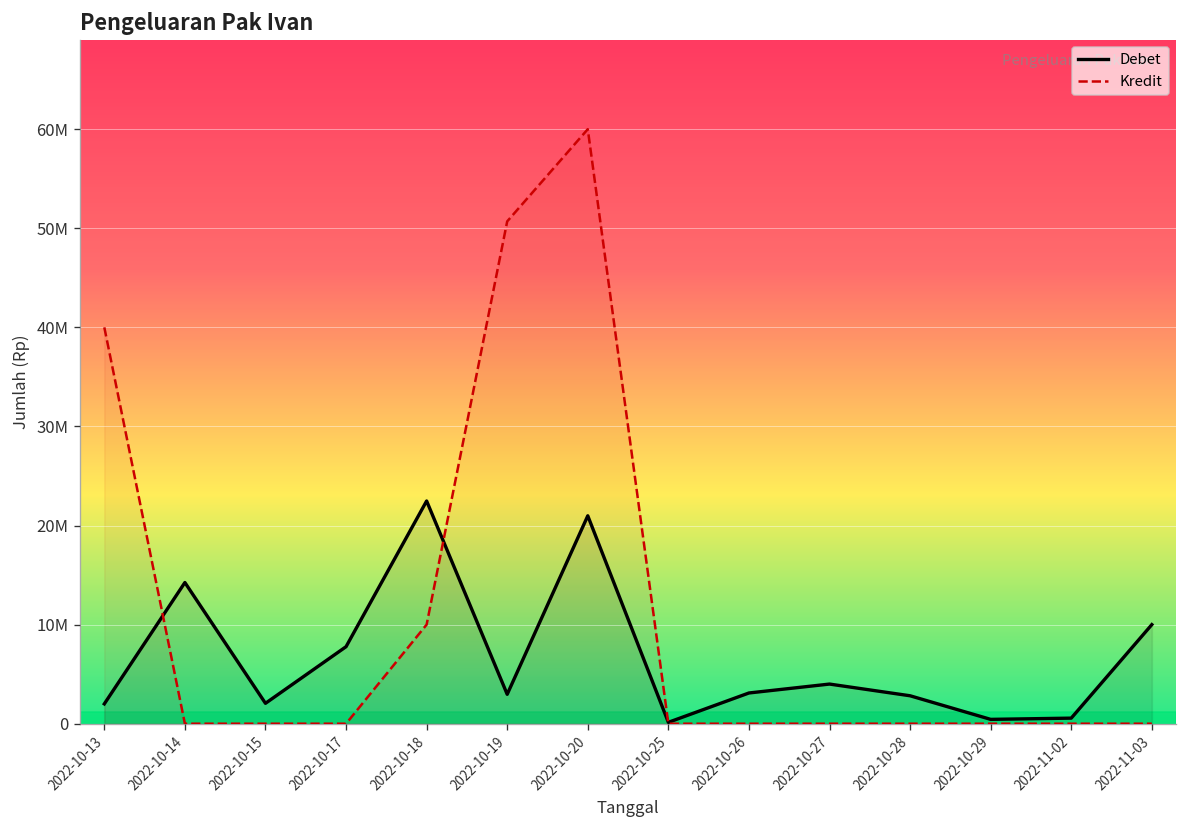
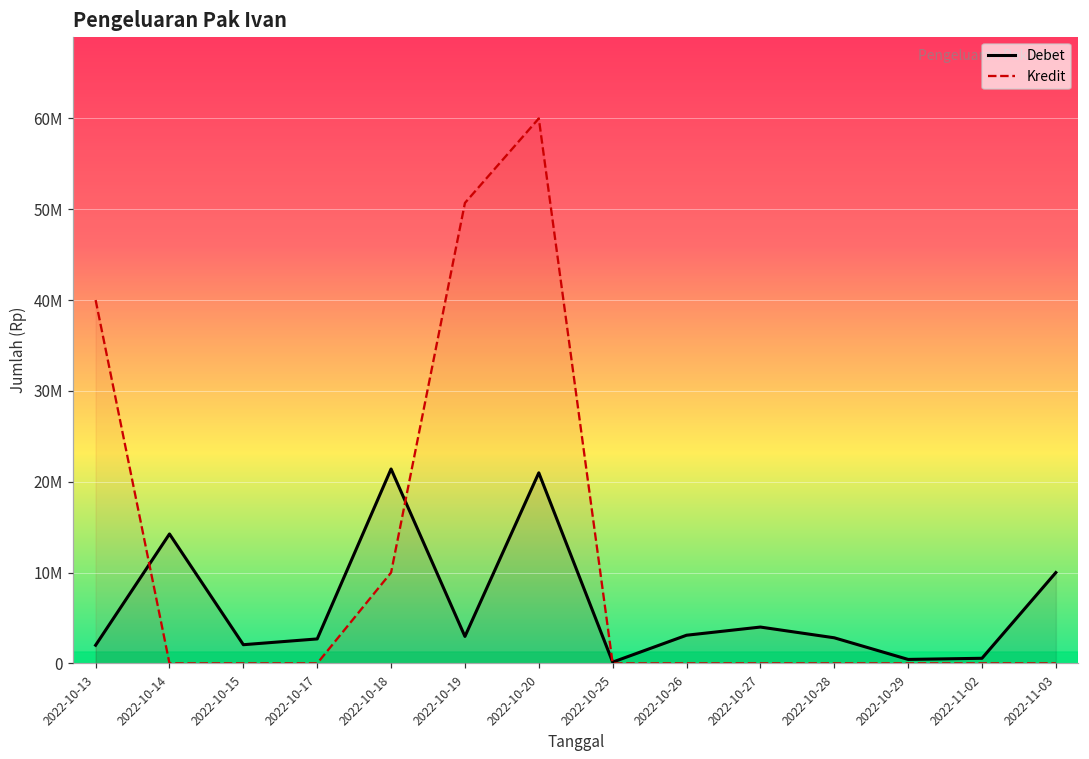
Debet, 2022-10-17: 8000000 -> 3000000
Debet, 2022-10-18: 22000000 -> 21000000
